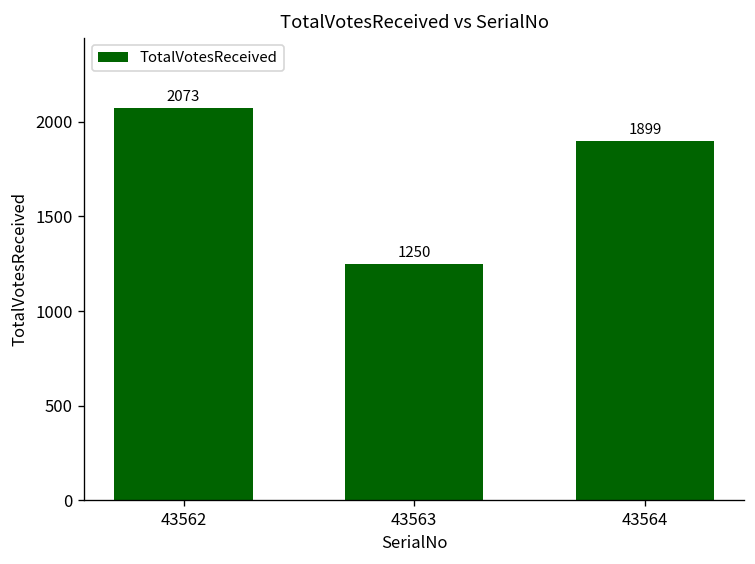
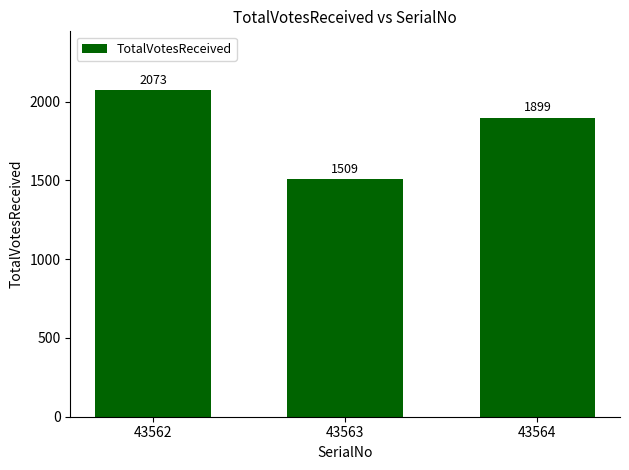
43563: 1250 -> 1509
